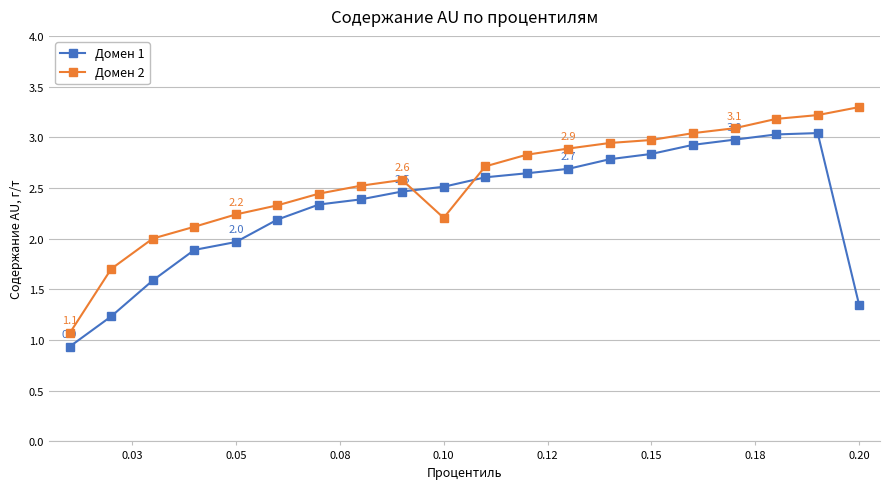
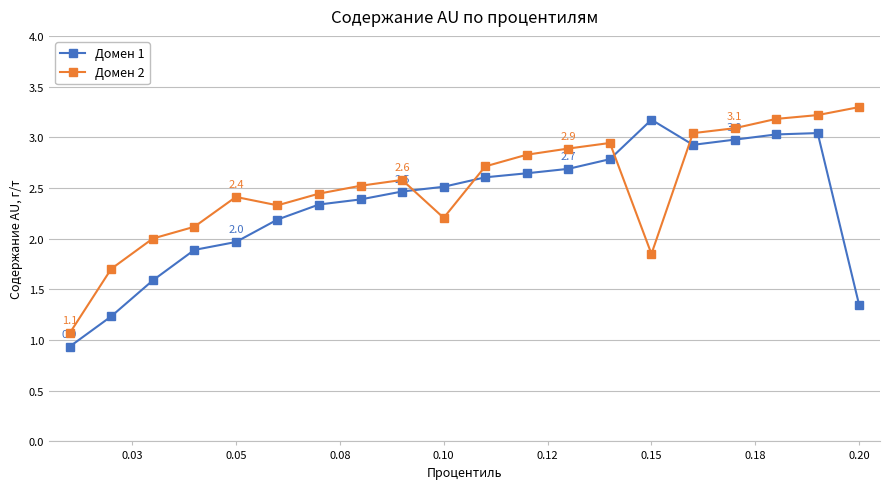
Домен 2, 0.05: 2.2 -> 2.4
Домен 1, 0.15: 2.84 -> 3.17
Домен 2, 0.15: 2.97 -> 1.85
